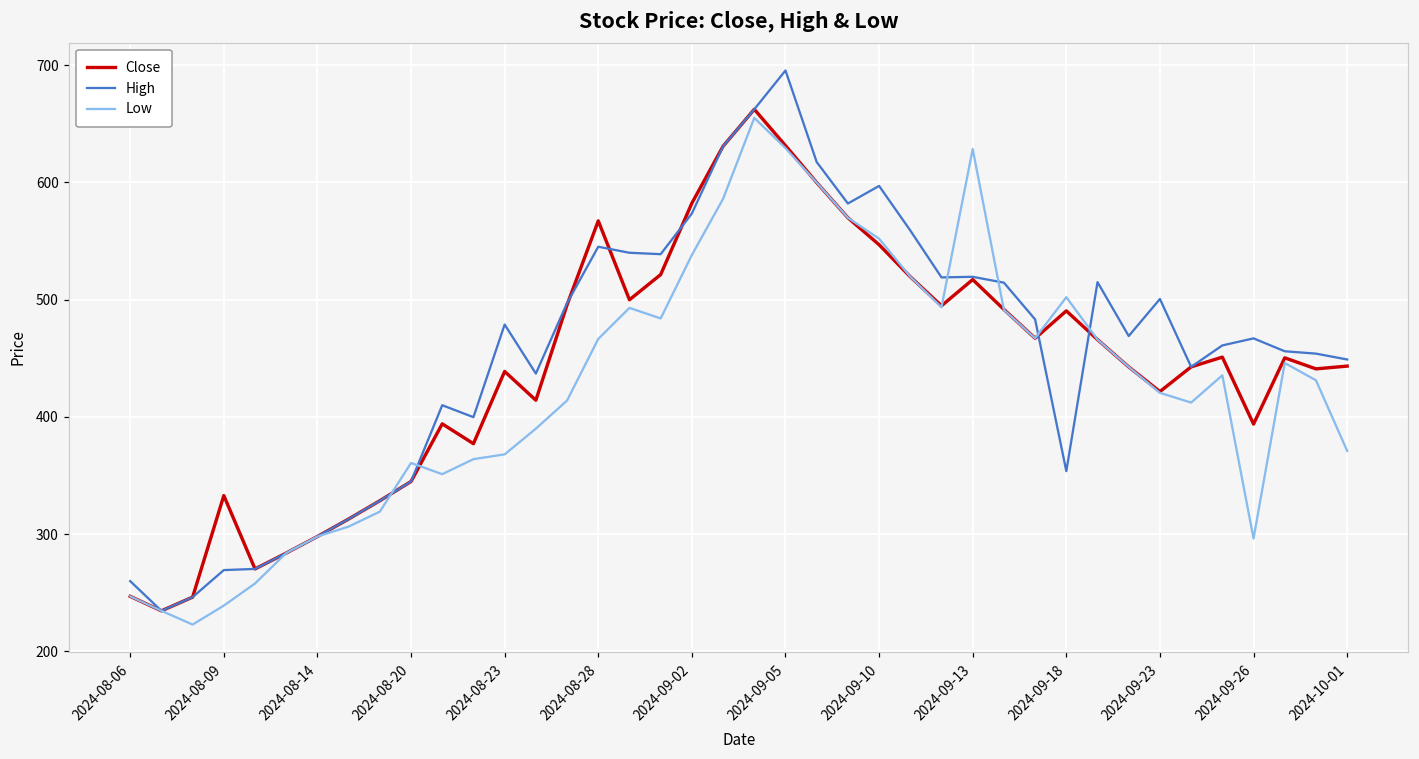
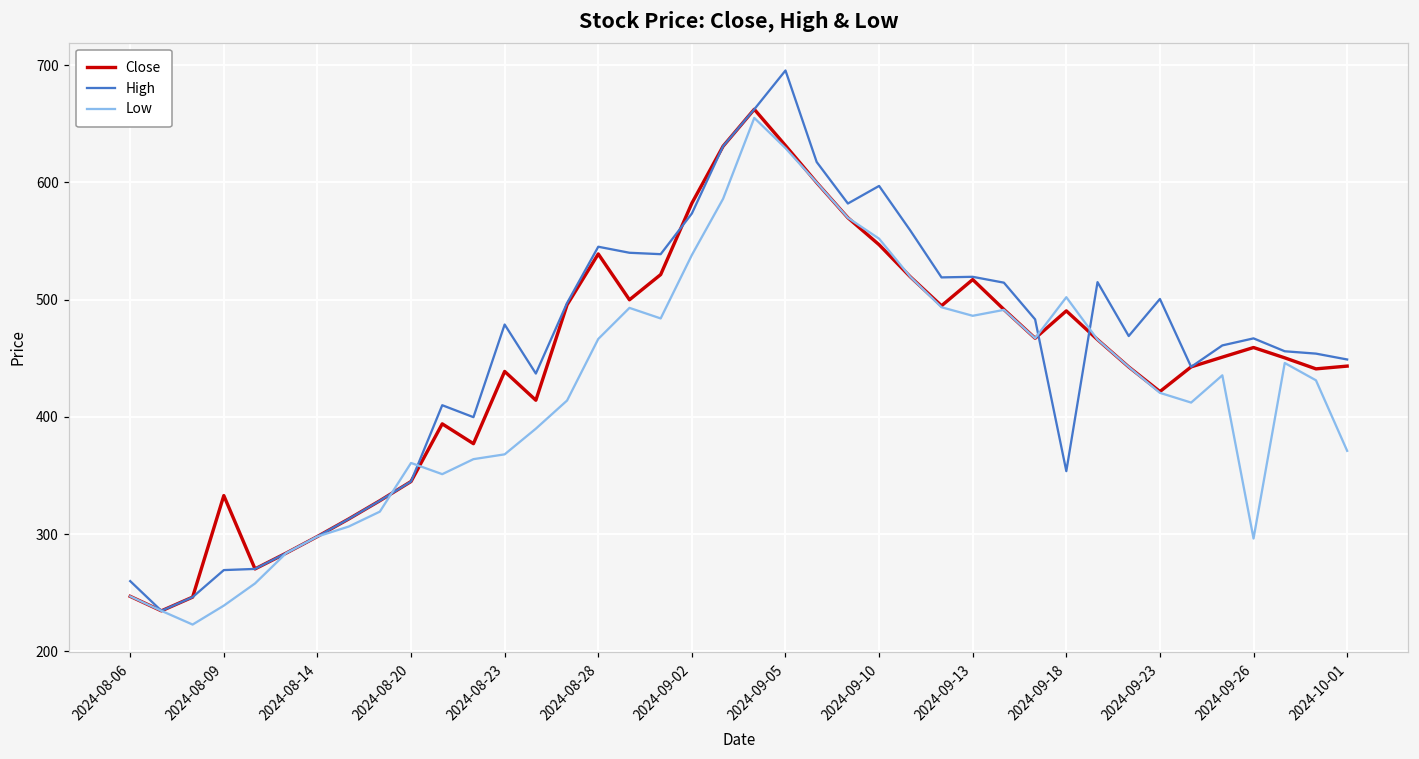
Close, 2024-08-28: 567 -> 539
Low, 2024-09-13: 628 -> 486
Close, 2024-09-26: 394 -> 459
